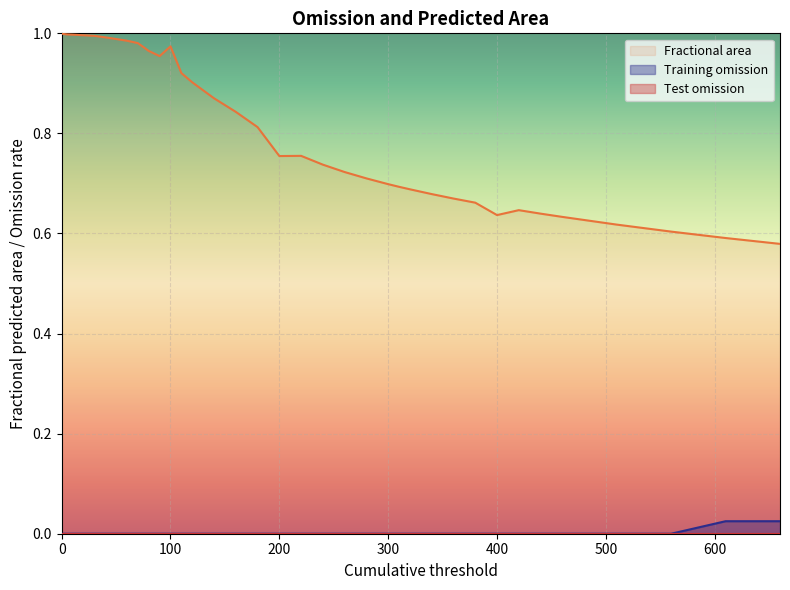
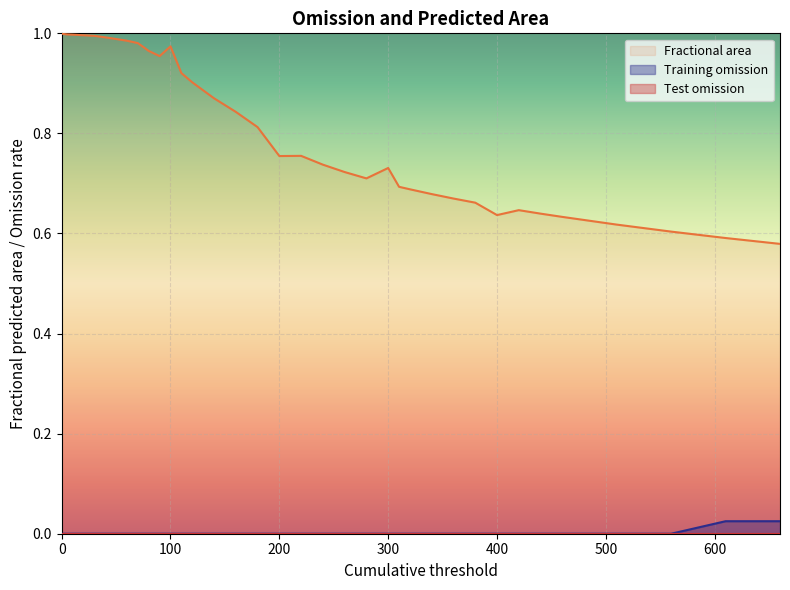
Fractional area, 300: 0.70 -> 0.73
